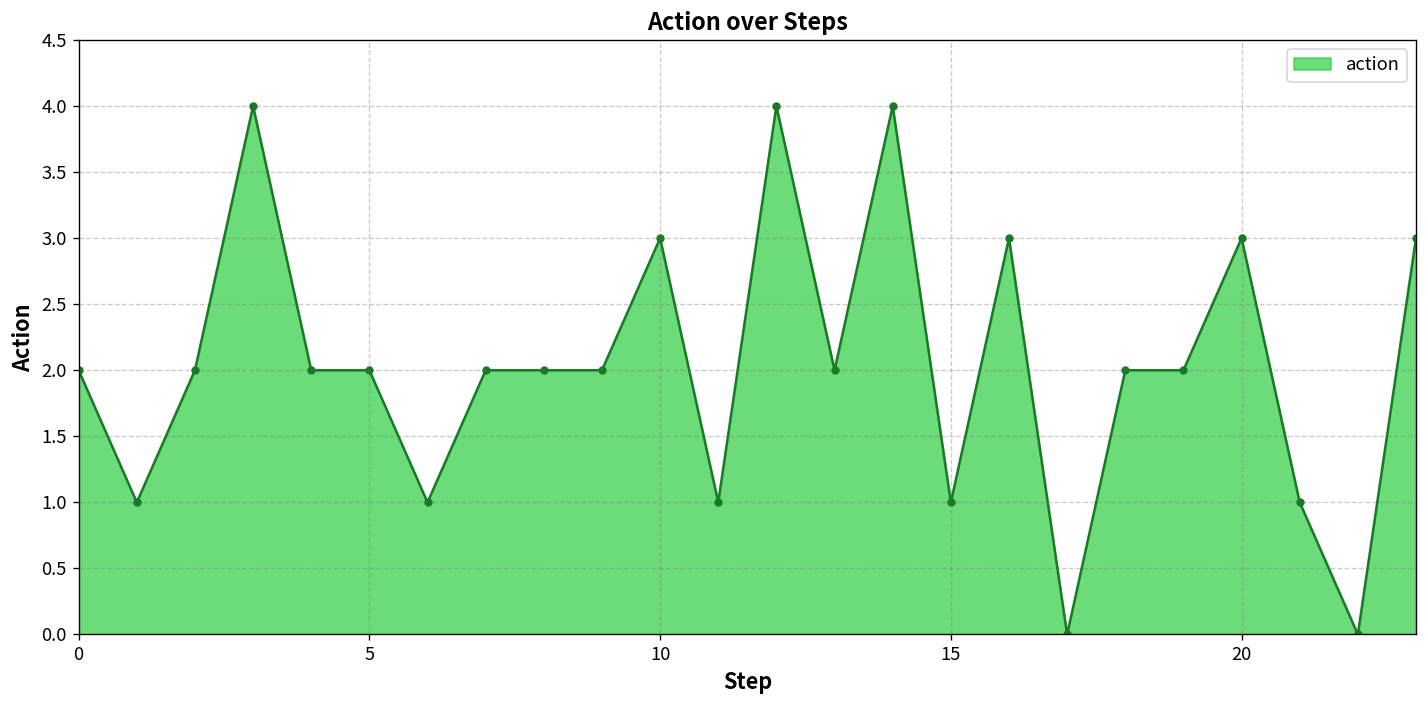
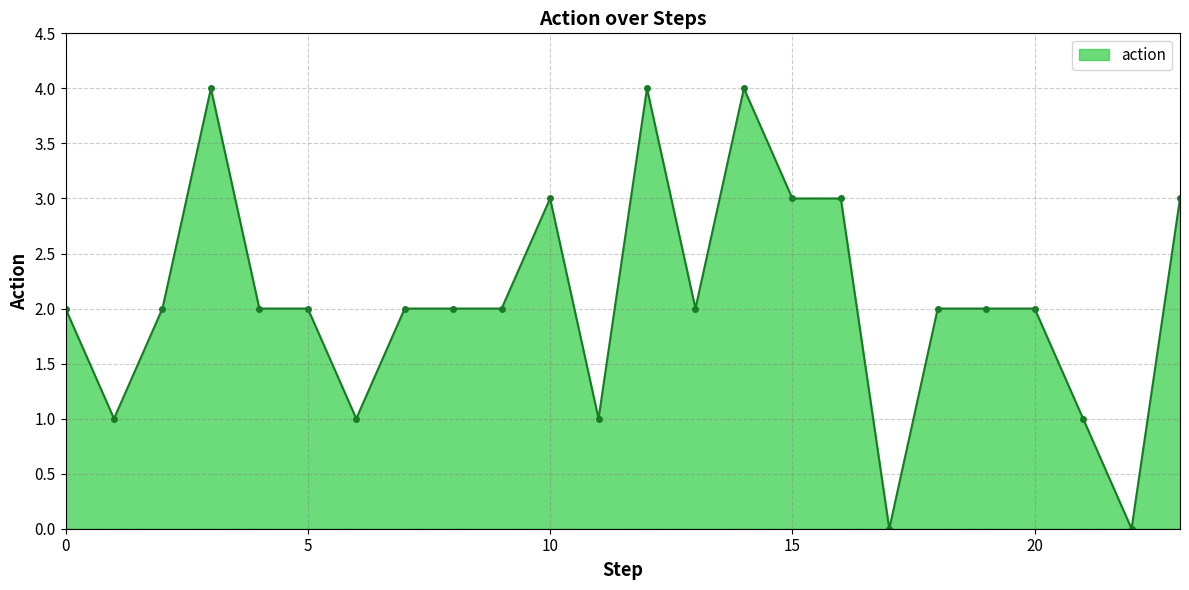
15: 1 -> 3
20: 3 -> 2
